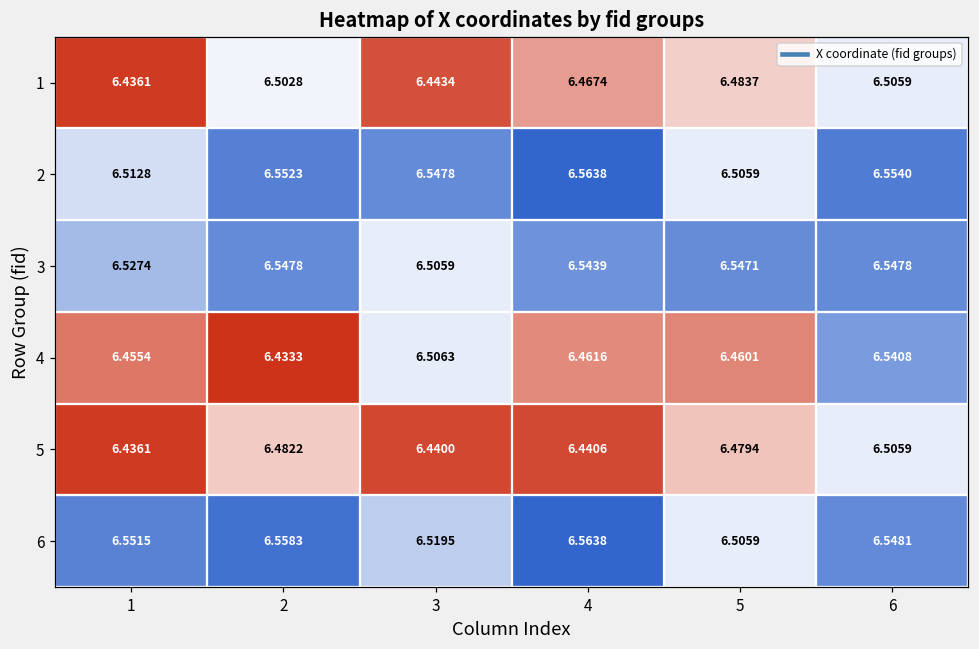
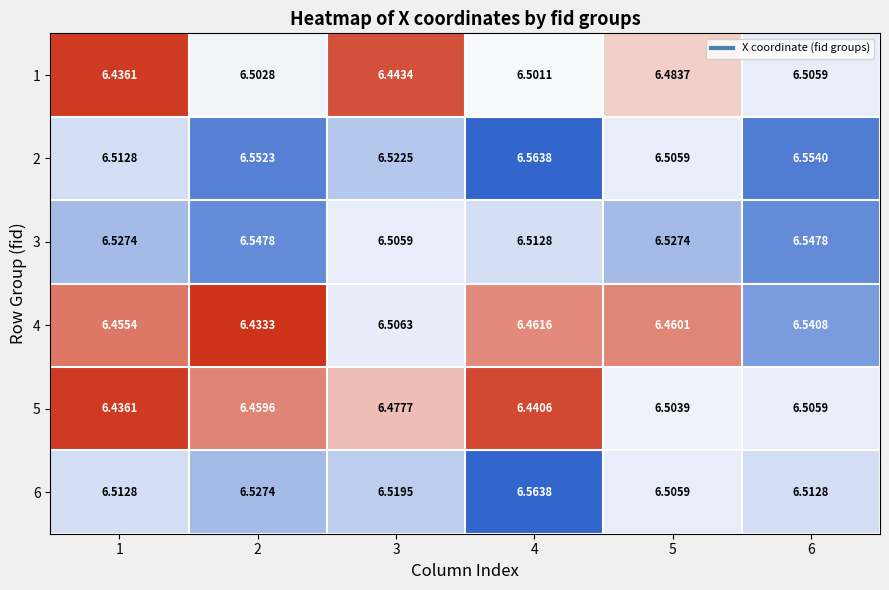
1, 4: 6.4674 -> 6.5011
2, 3: 6.5478 -> 6.5225
3, 4: 6.5439 -> 6.5128
3, 5: 6.5471 -> 6.5274
5, 2: 6.4822 -> 6.4596
5, 3: 6.4400 -> 6.4777
5, 5: 6.4794 -> 6.5039
6, 1: 6.5515 -> 6.5128
6, 2: 6.5583 -> 6.5274
6, 6: 6.5481 -> 6.5128
